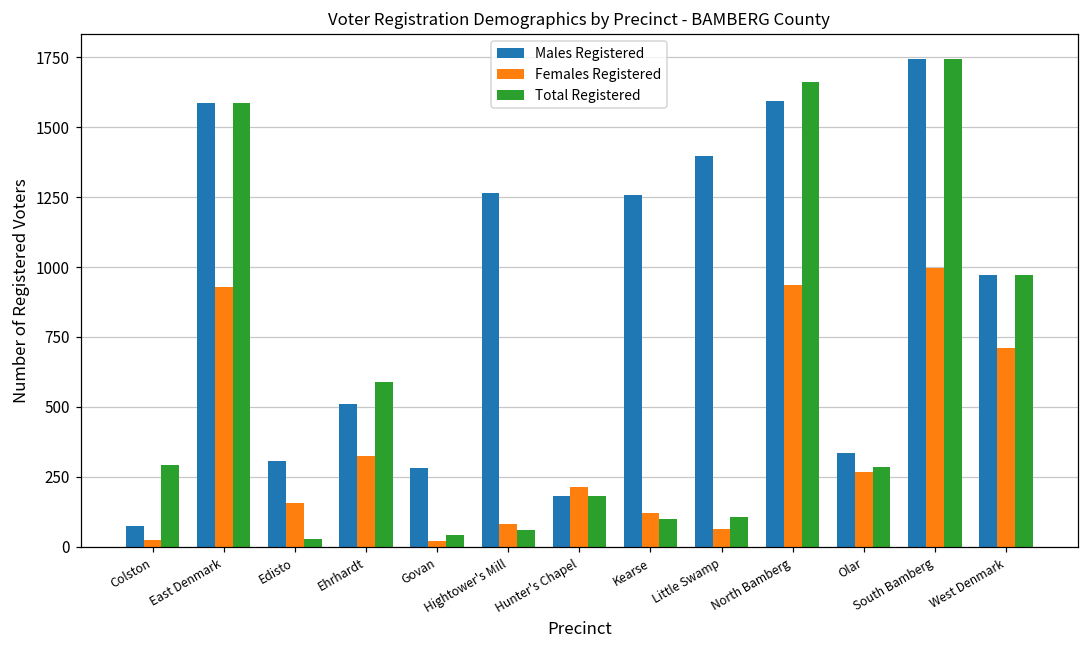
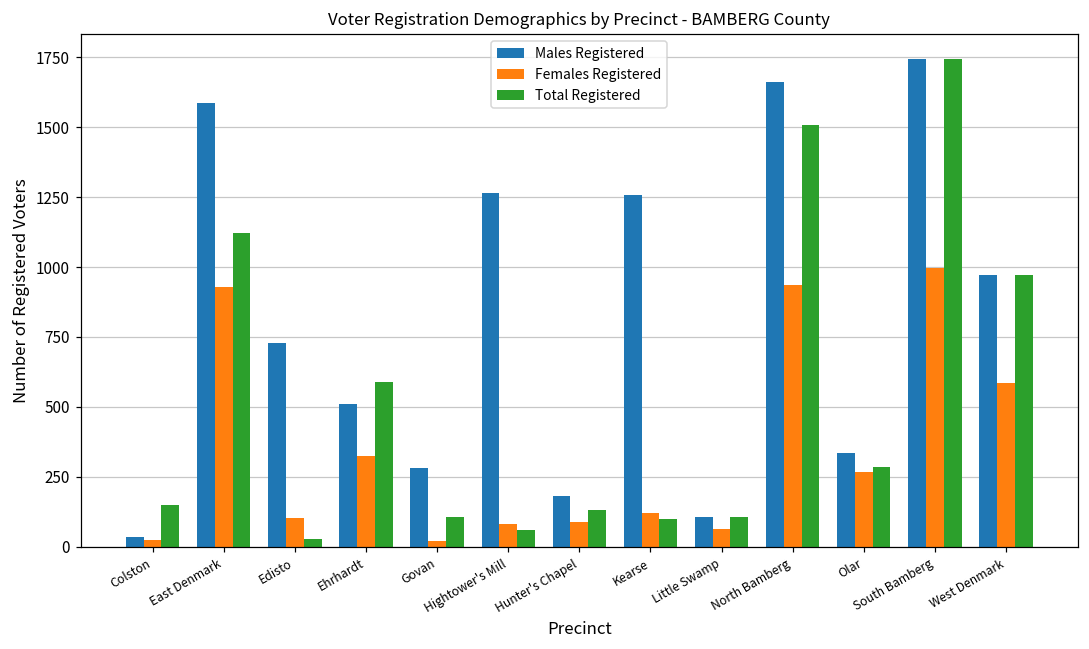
Males Registered, Colston: 70 -> 40
Total Registered, Colston: 290 -> 150
Total Registered, East Denmark: 1590 -> 1120
Males Registered, Edisto: 310 -> 730
Females Registered, Edisto: 160 -> 100
Total Registered, Govan: 40 -> 110
Females Registered, Hunter's Chapel: 210 -> 90
Total Registered, Hunter's Chapel: 180 -> 130
Males Registered, Little Swamp: 1400 -> 110
Males Registered, North Bamberg: 1590 -> 1660
Total Registered, North Bamberg: 1660 -> 1510
Females Registered, West Denmark: 710 -> 590
